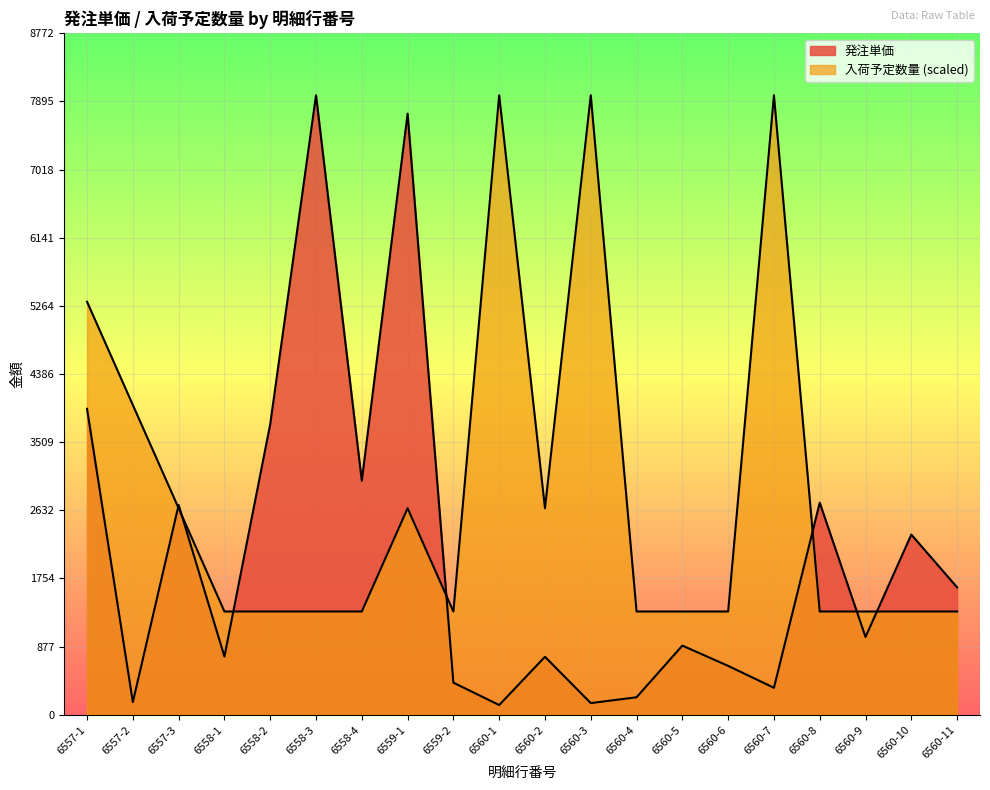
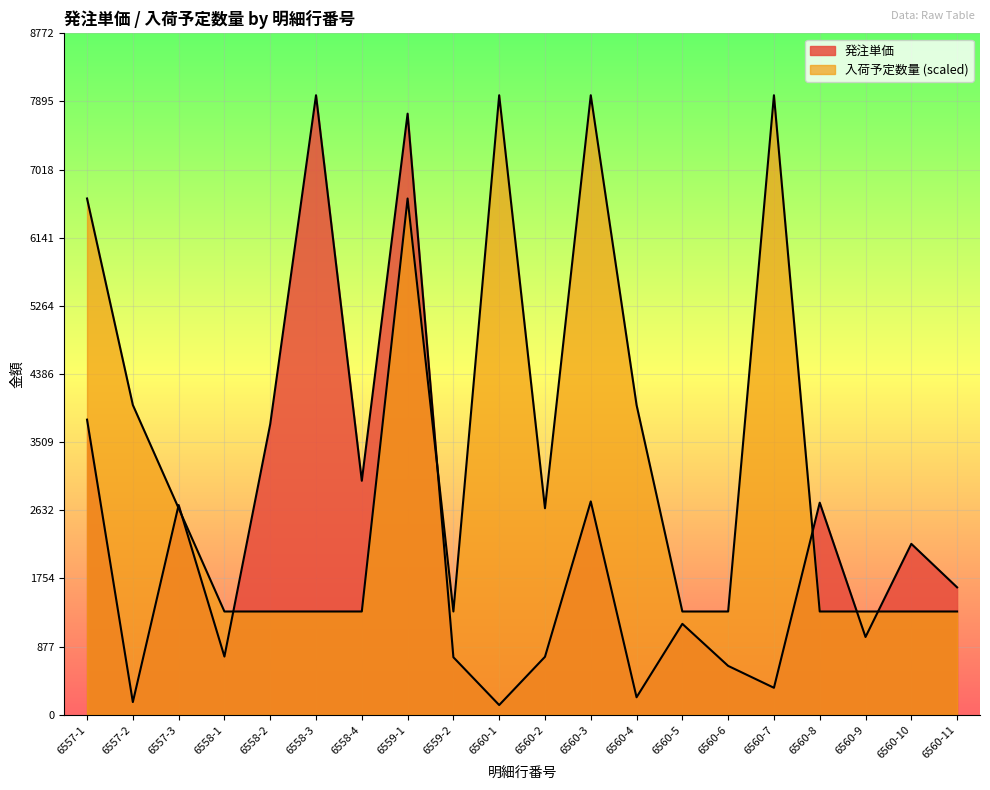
発注単価, 6557-1: 3900 -> 3800
入荷予定数量 (scaled), 6557-1: 5300 -> 6600
入荷予定数量 (scaled), 6559-1: 2700 -> 6600
発注単価, 6559-2: 400 -> 700
発注単価, 6560-3: 200 -> 2700
入荷予定数量 (scaled), 6560-4: 1300 -> 4000
発注単価, 6560-5: 900 -> 1200
発注単価, 6560-10: 2300 -> 2200
